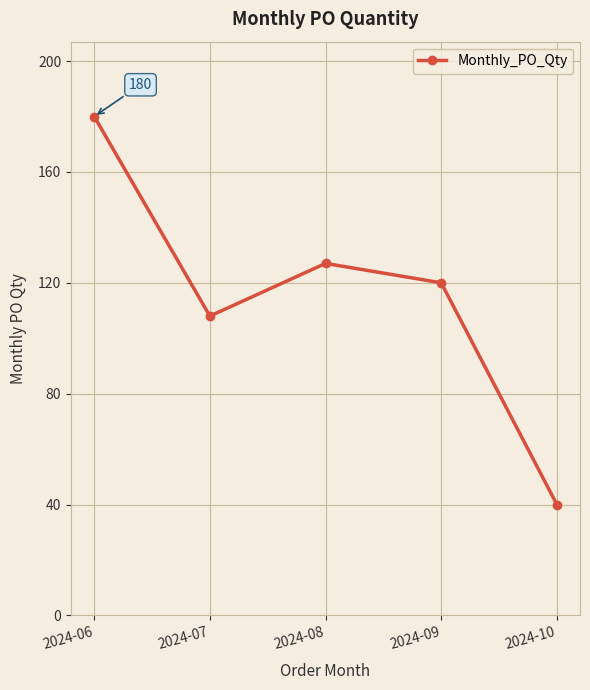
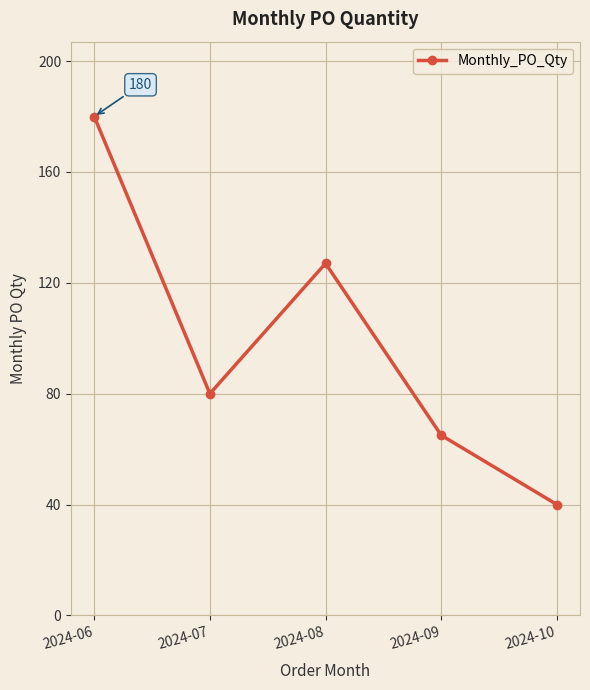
2024-07: 108 -> 80
2024-09: 120 -> 65
